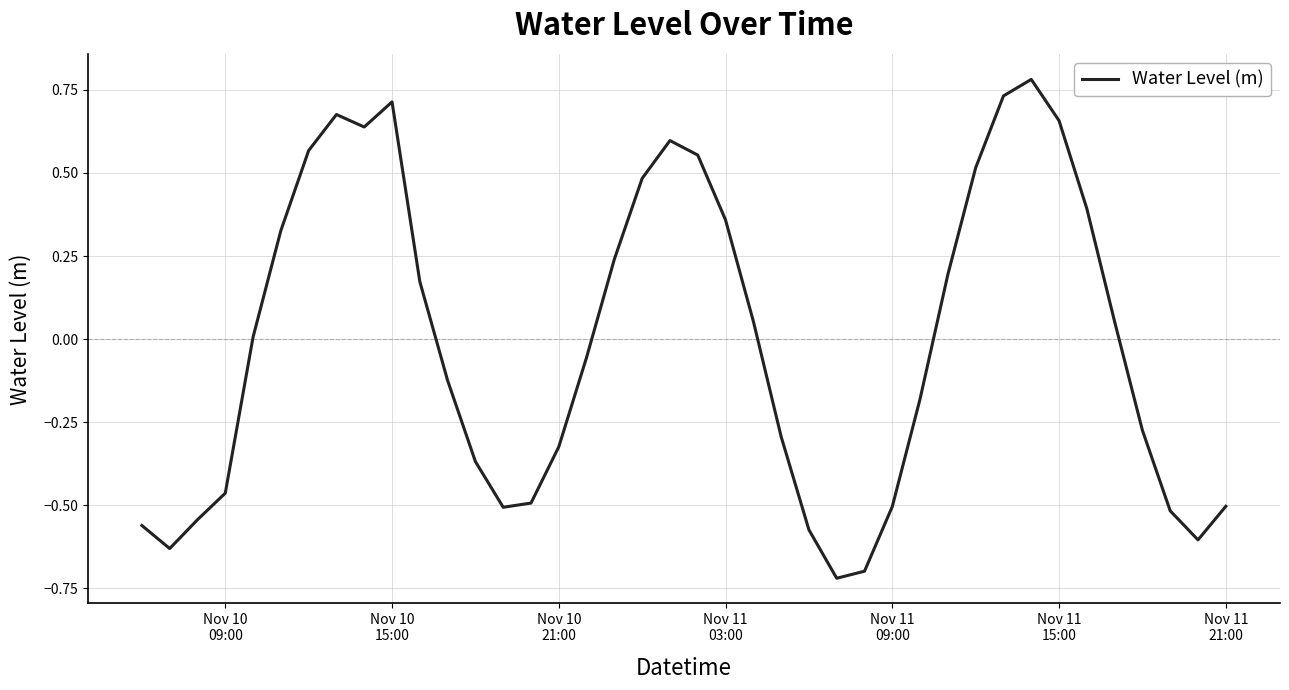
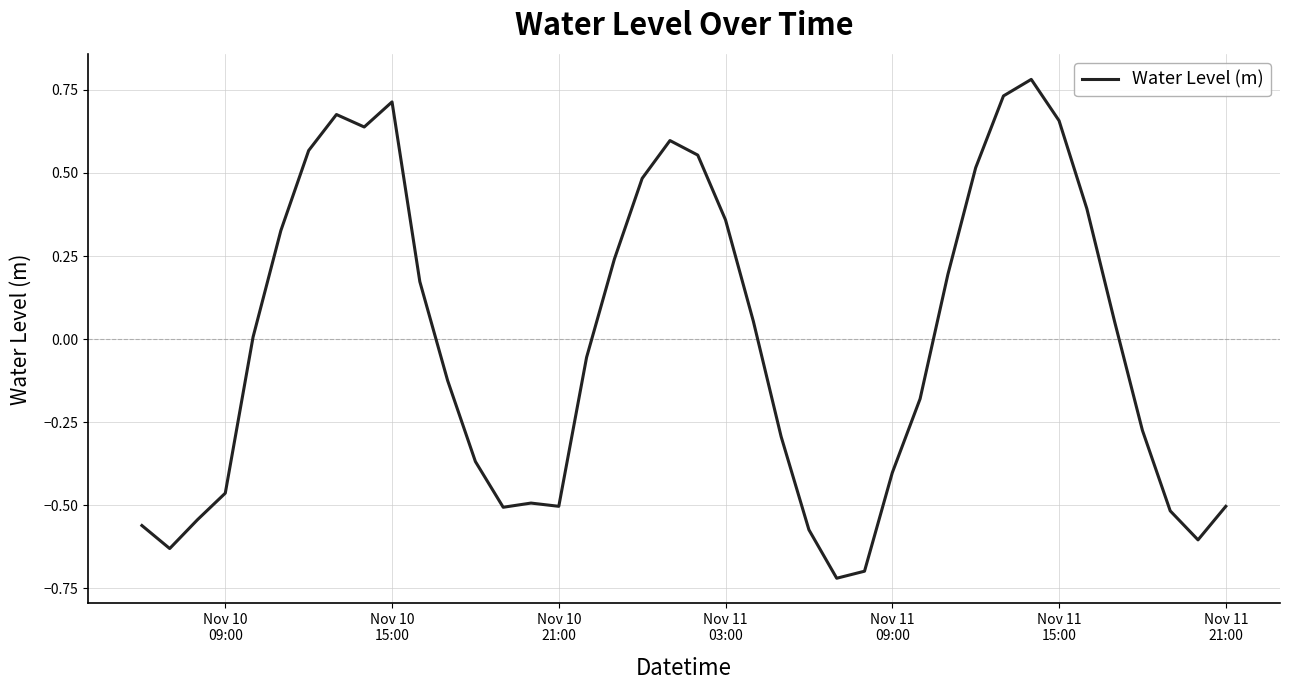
Nov 10 21:00: -0.32 -> -0.50
Nov 11 09:00: -0.50 -> -0.40
